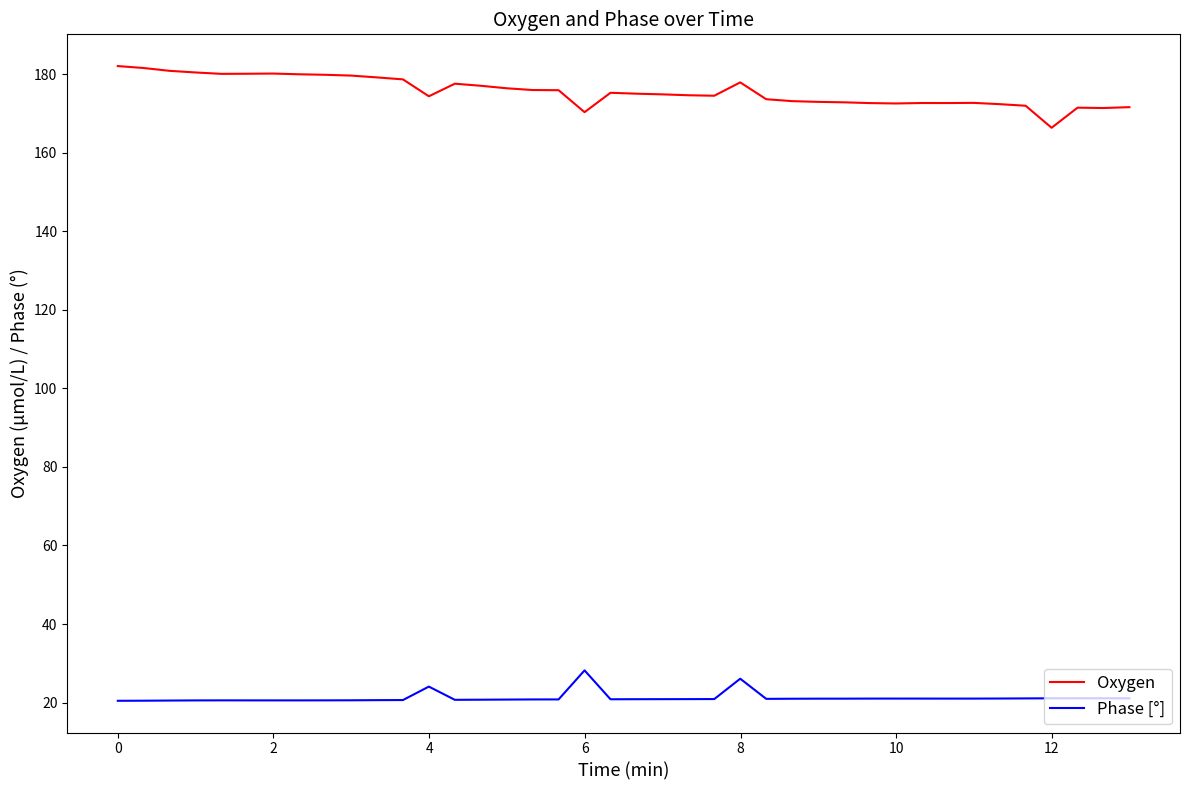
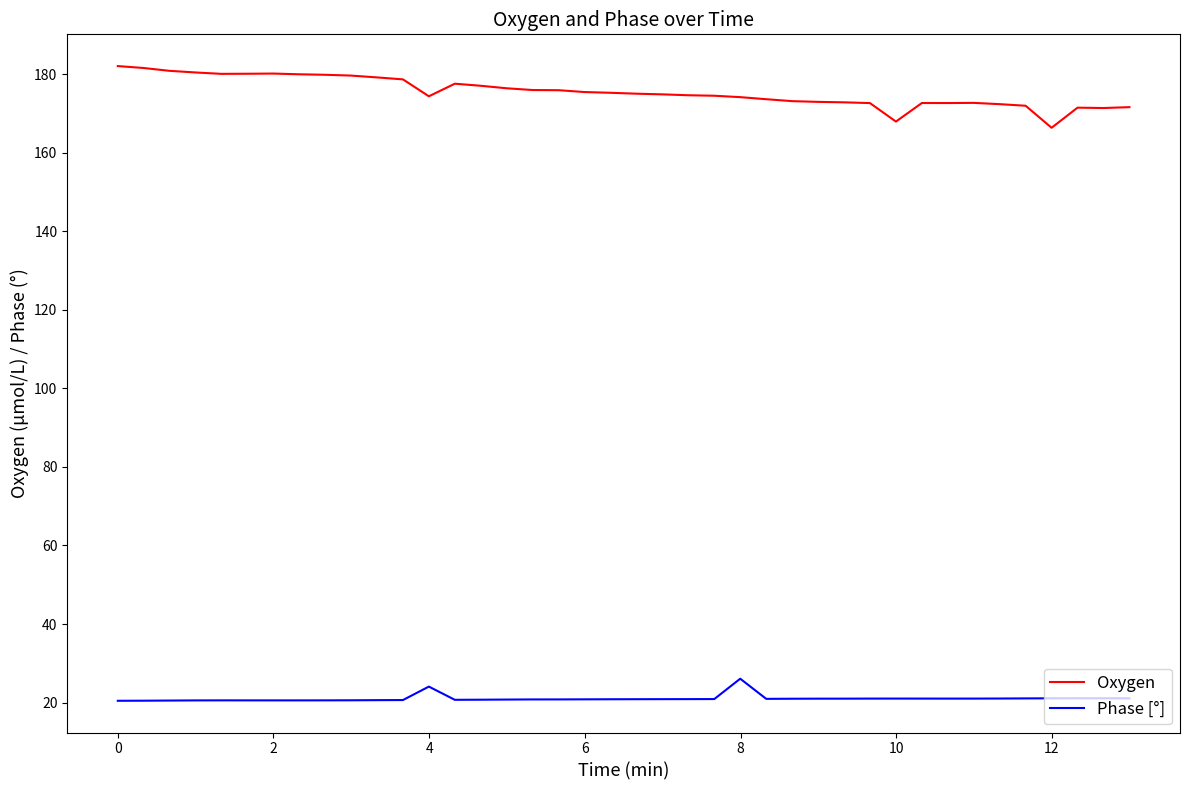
Oxygen, 6: 170 -> 175
Phase [°], 6: 28 -> 21
Oxygen, 8: 178 -> 174
Oxygen, 10: 173 -> 168
